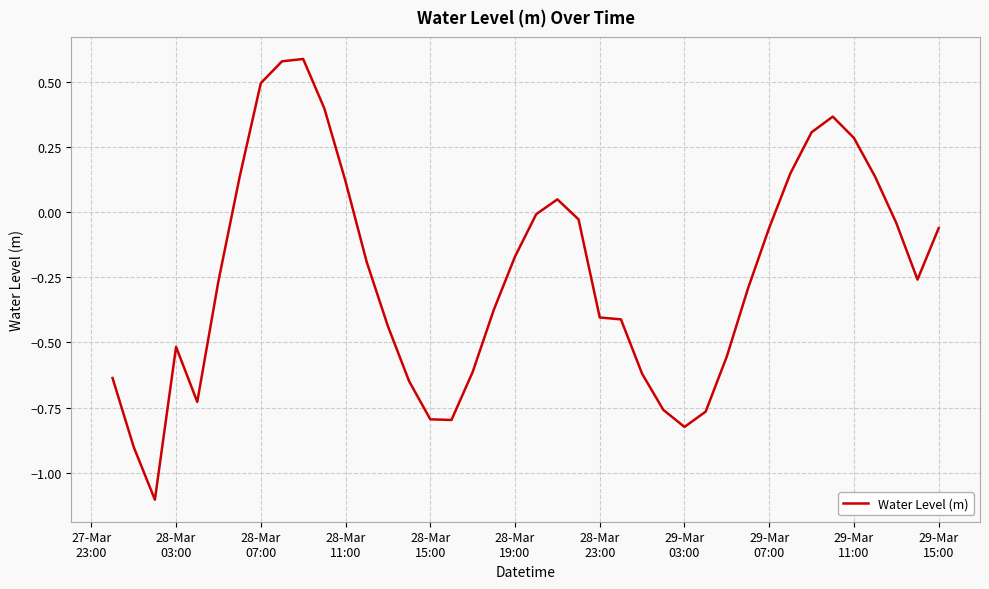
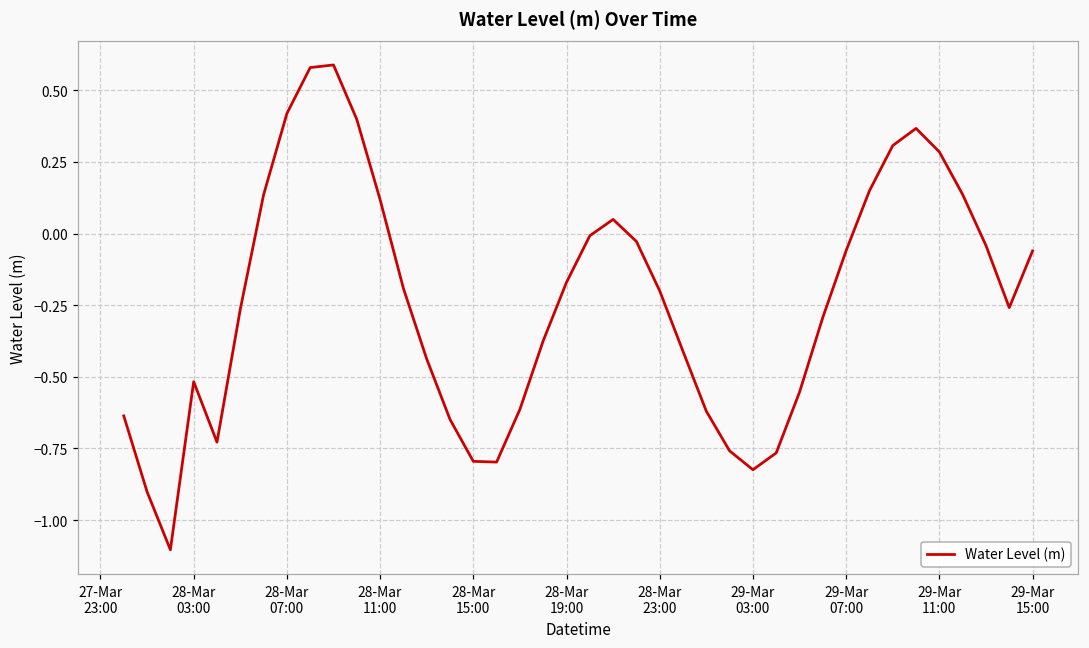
28-Mar 07:00: 0.50 -> 0.42
28-Mar 23:00: -0.40 -> -0.20
